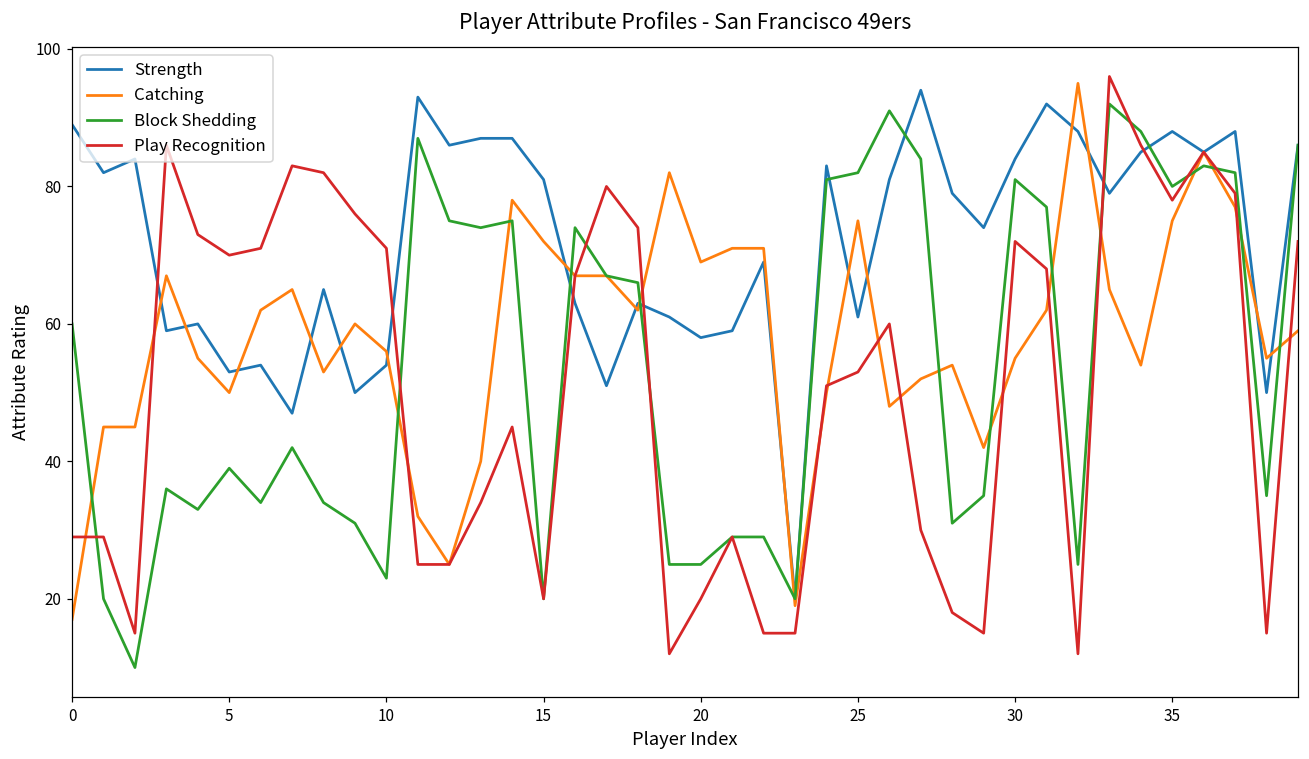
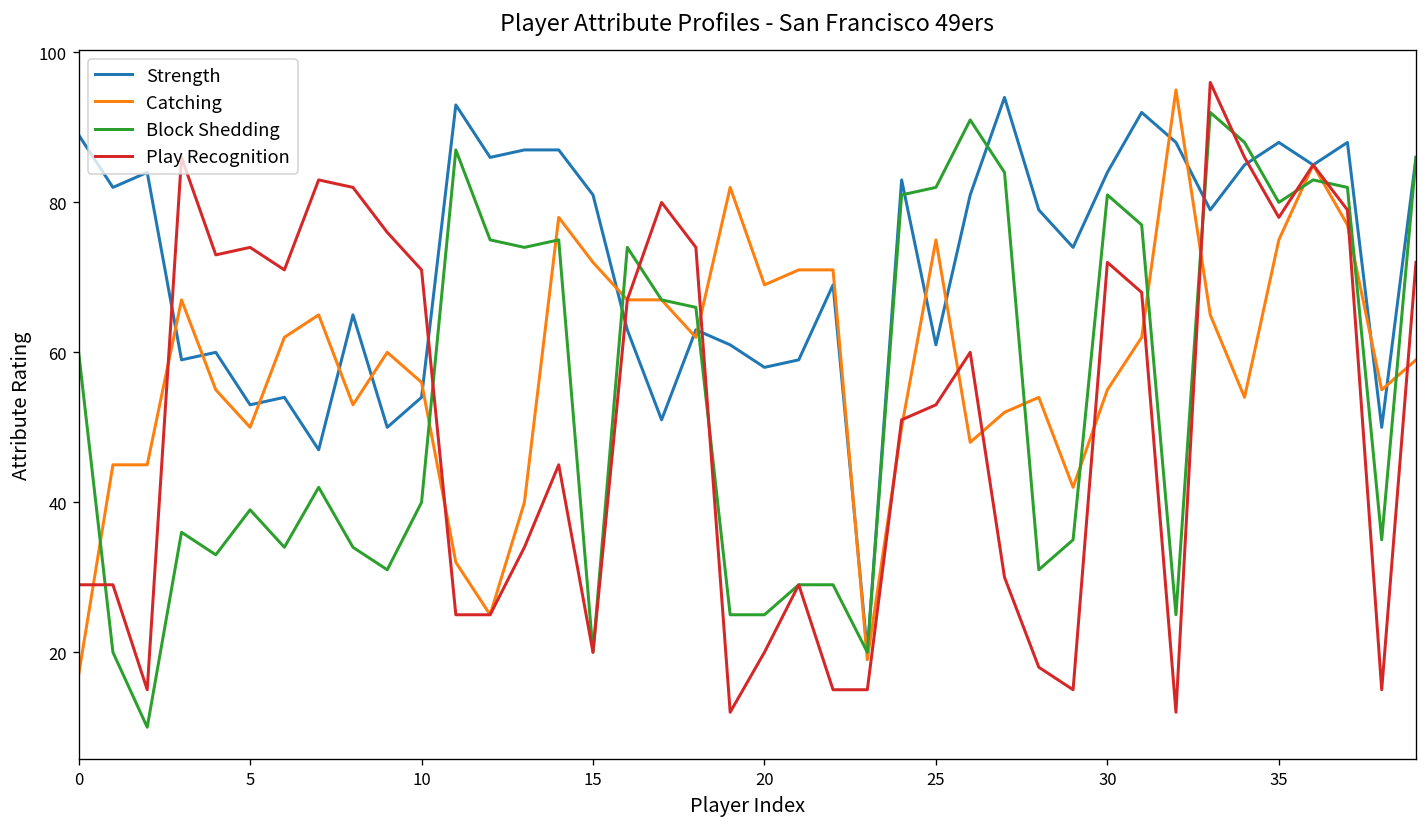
Play Recognition, 5: 70 -> 74
Block Shedding, 10: 23 -> 40
